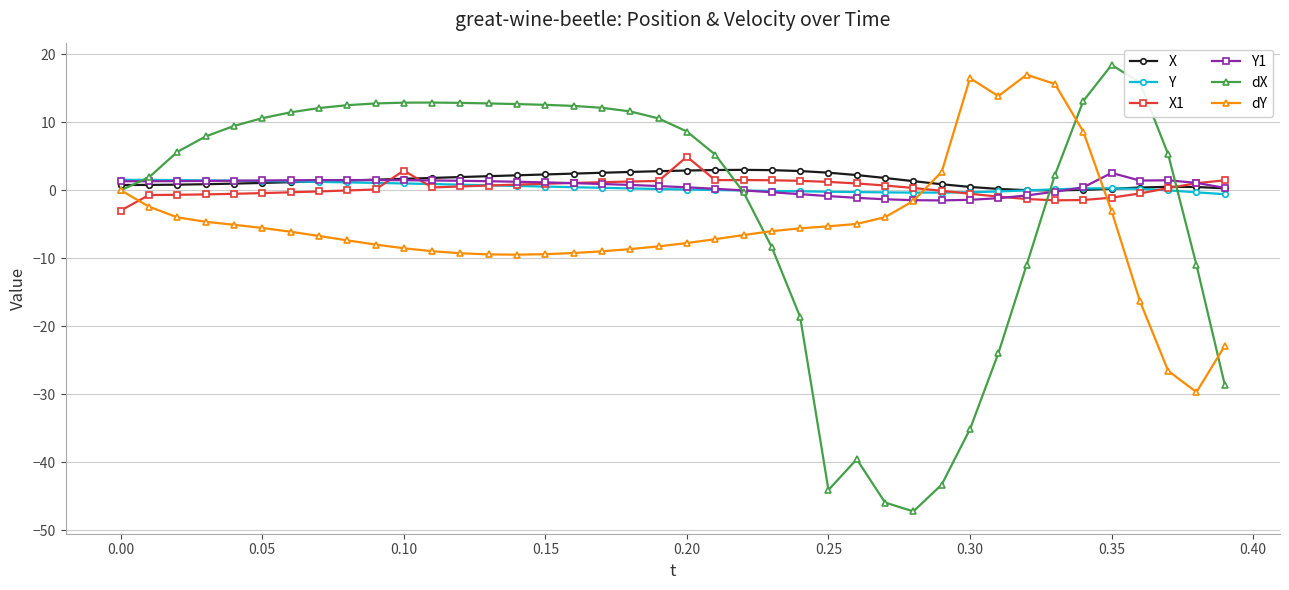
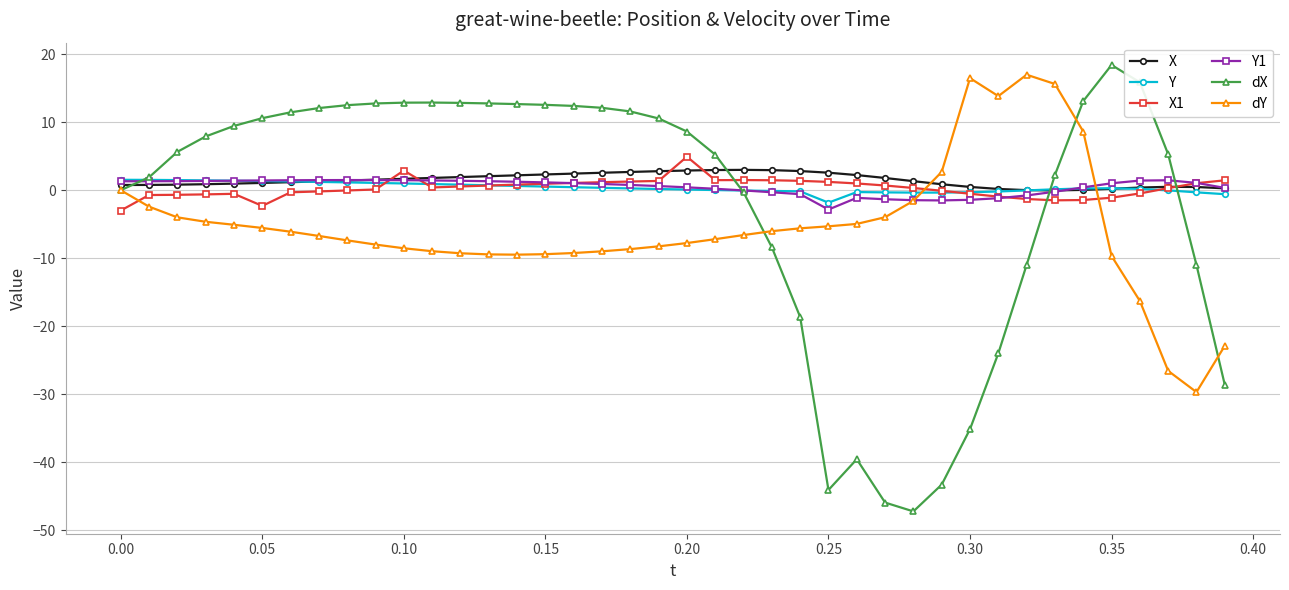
X1, 0.05: 0 -> -2
Y, 0.25: 0 -> -2
Y1, 0.25: -1 -> -3
Y1, 0.35: 3 -> 1
dY, 0.35: -3 -> -10
